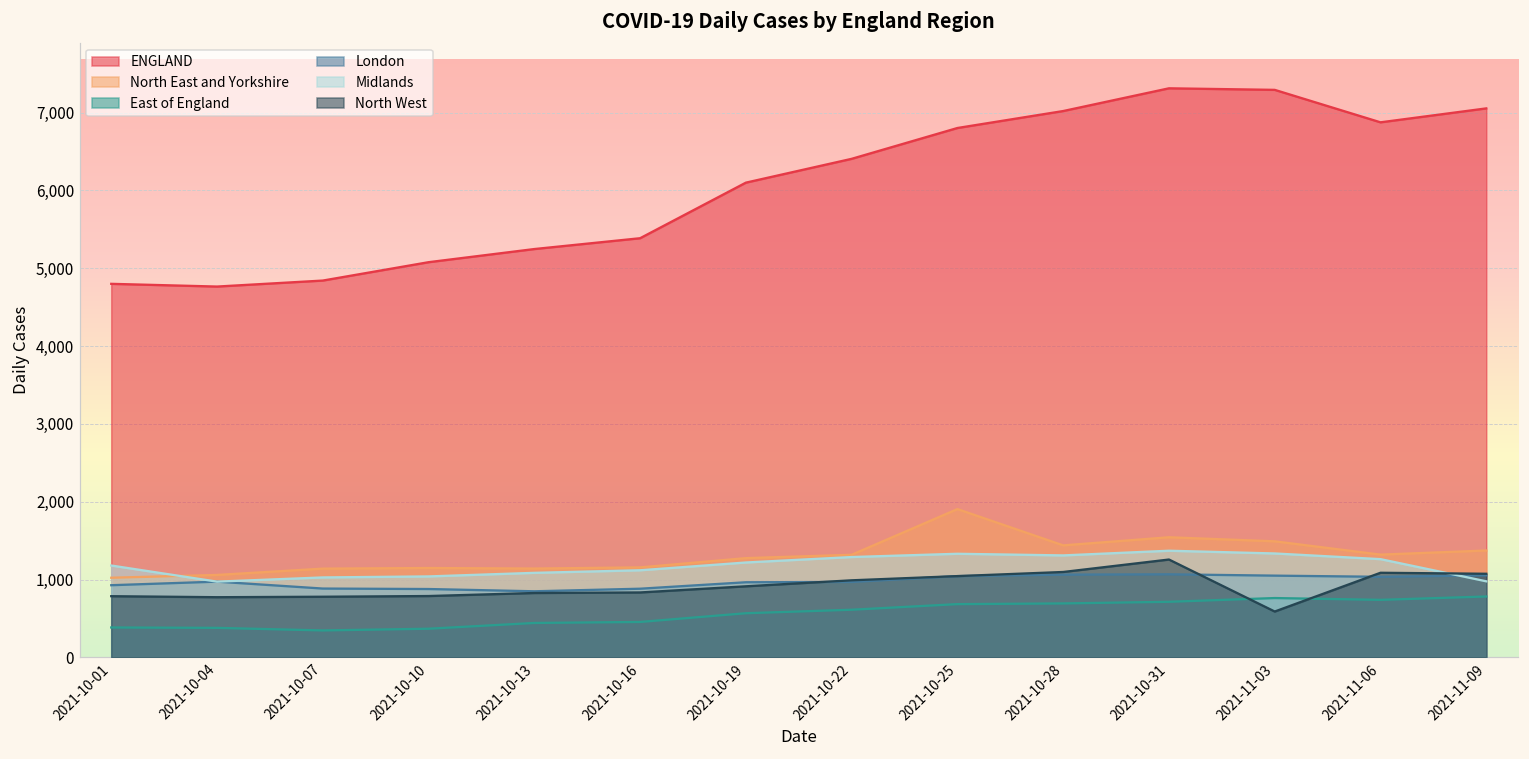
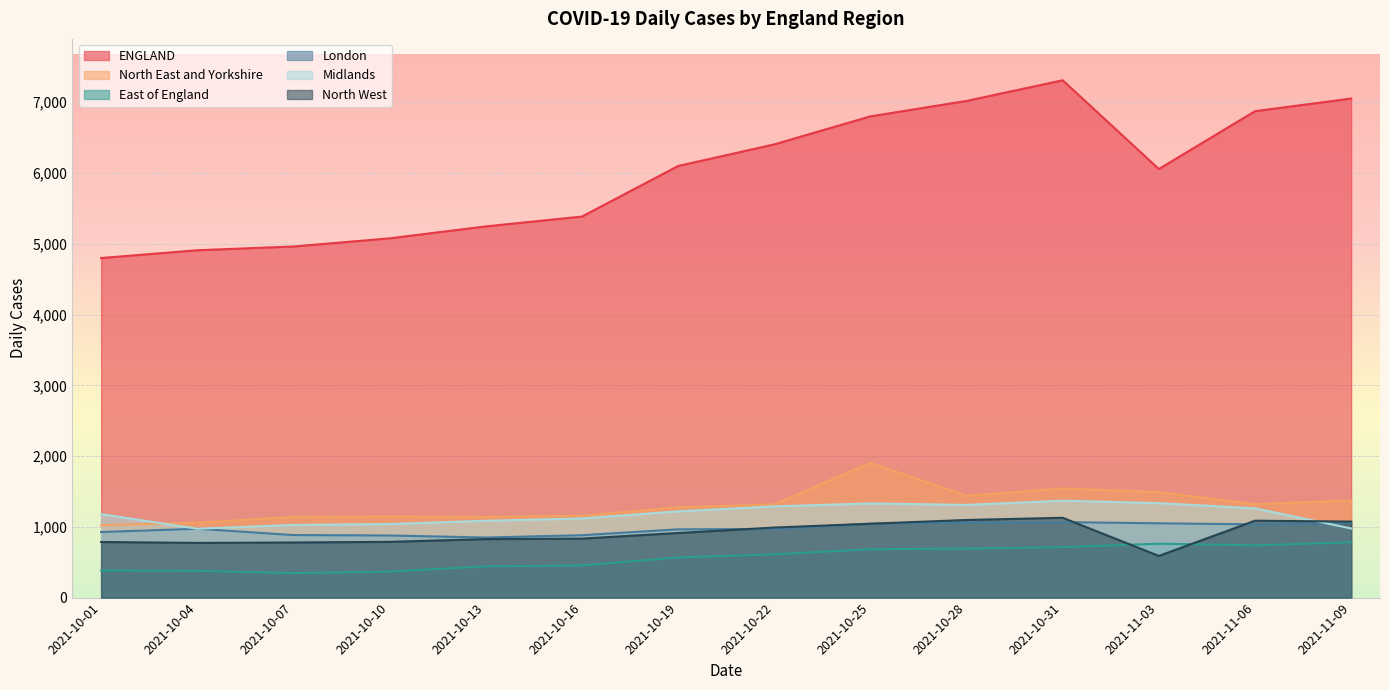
ENGLAND, 2021-10-04: 4,800 -> 4,900
ENGLAND, 2021-10-07: 4,800 -> 5,000
North West, 2021-10-31: 1,300 -> 1,100
ENGLAND, 2021-11-03: 7,300 -> 6,100
